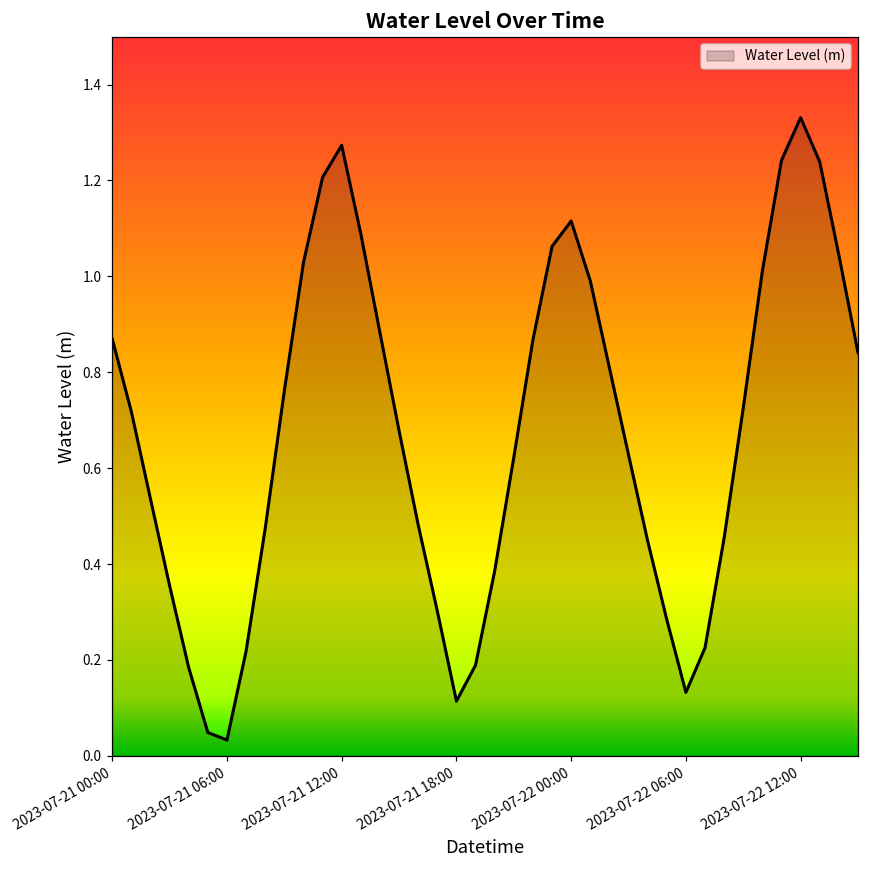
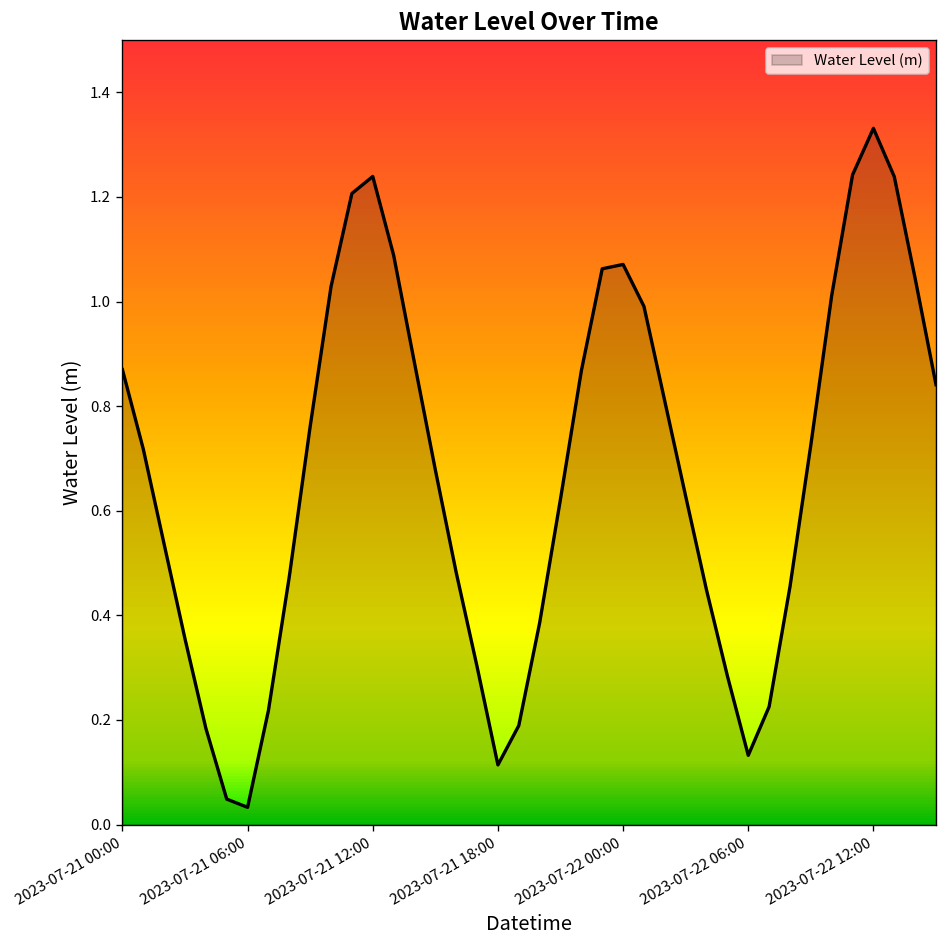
2023-07-21 12:00: 1.27 -> 1.24
2023-07-22 00:00: 1.12 -> 1.07
